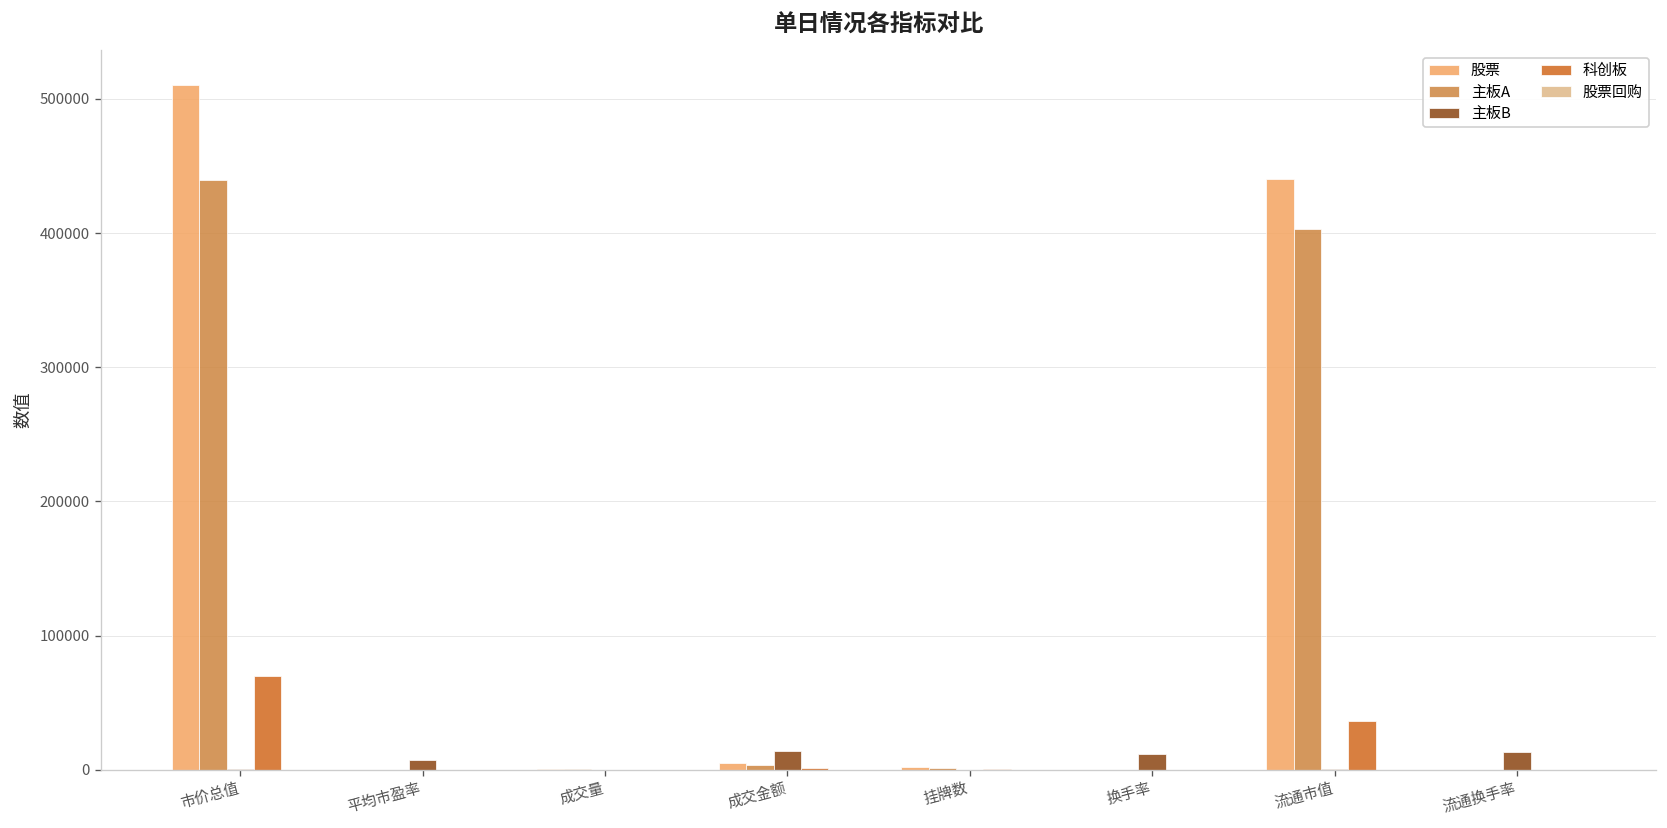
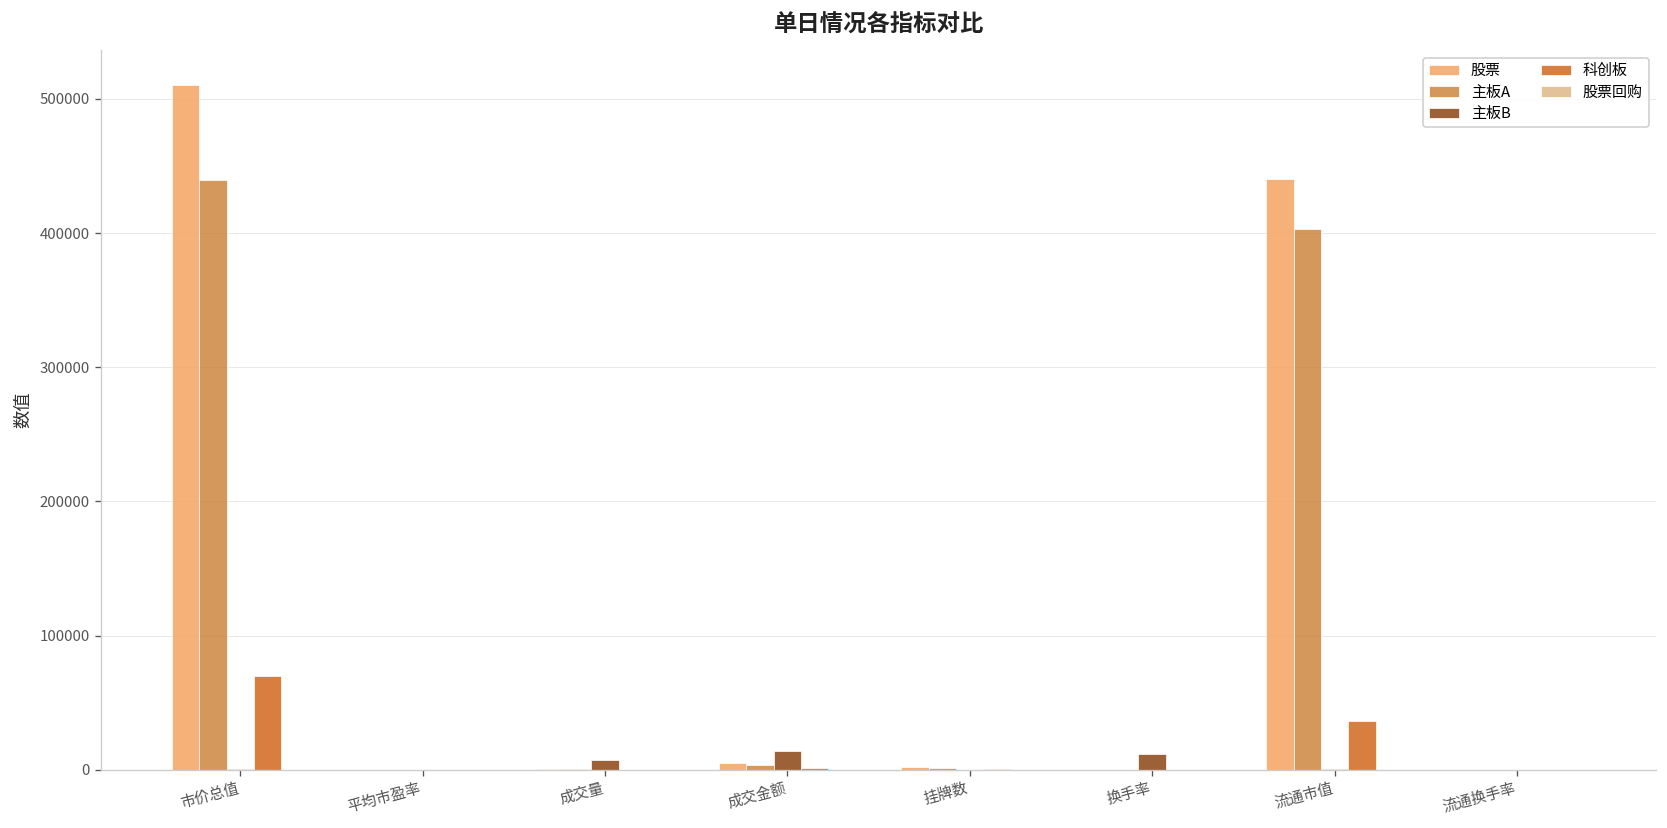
主板B, 平均市盈率: 7000 -> 0
主板B, 成交量: 0 -> 7000
主板B, 流通换手率: 14000 -> 0
